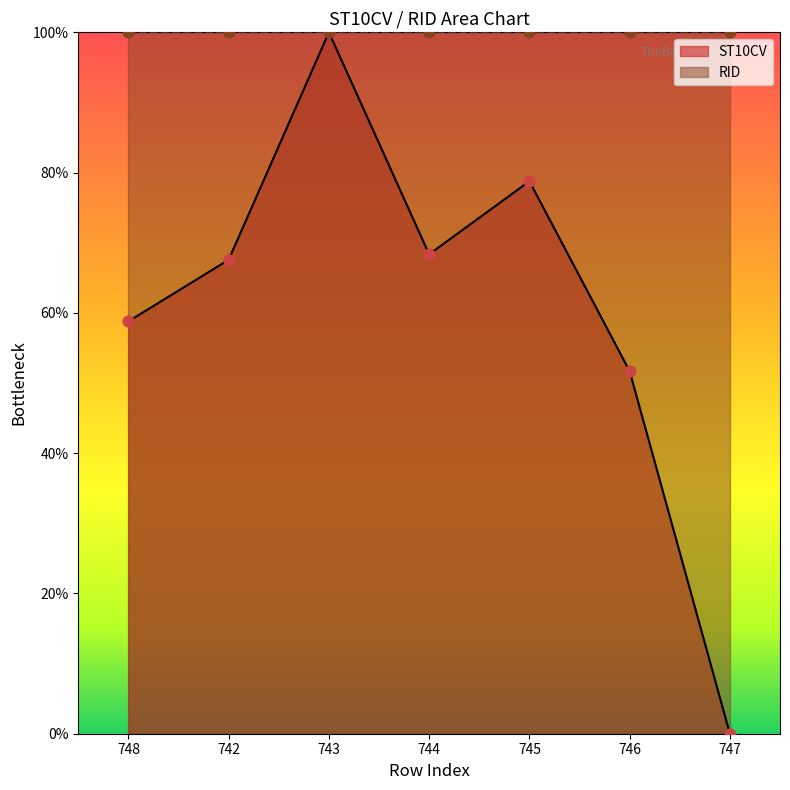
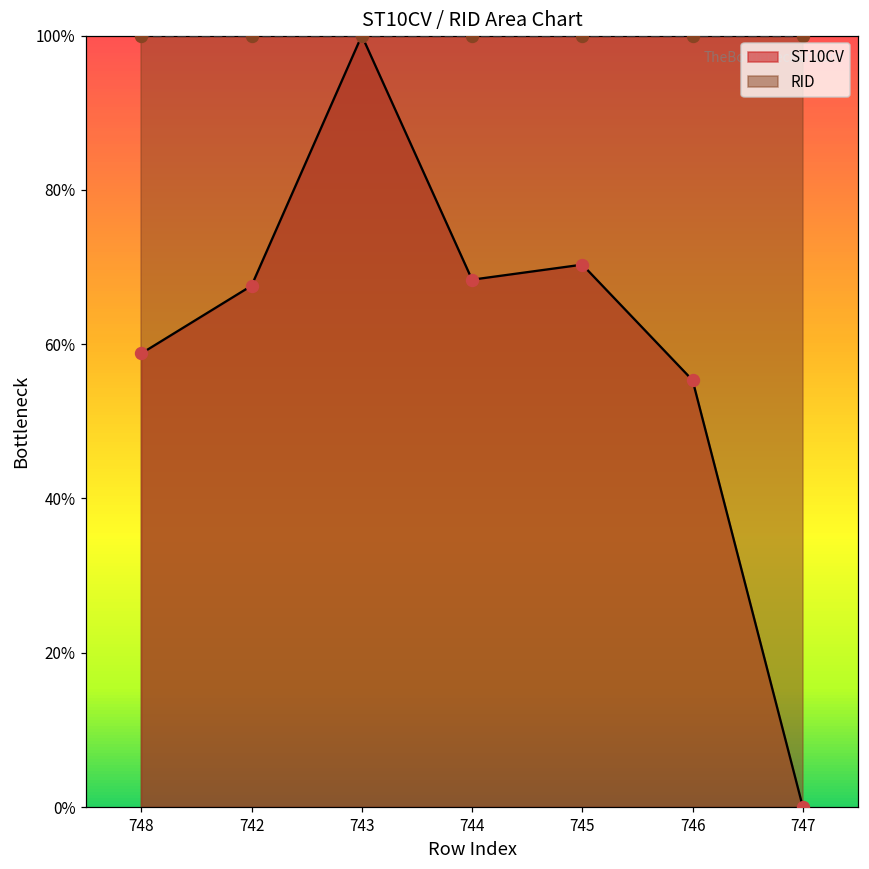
ST10CV, 745: 79% -> 70%
ST10CV, 746: 52% -> 55%
